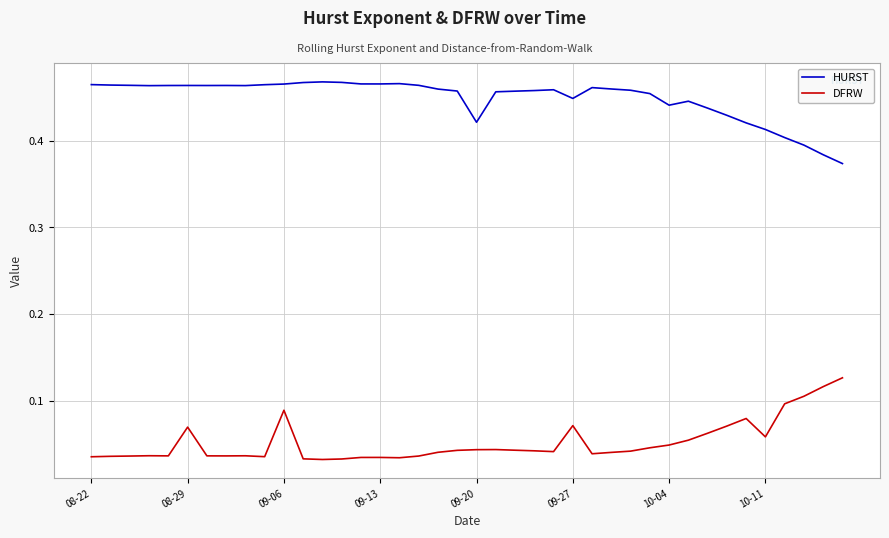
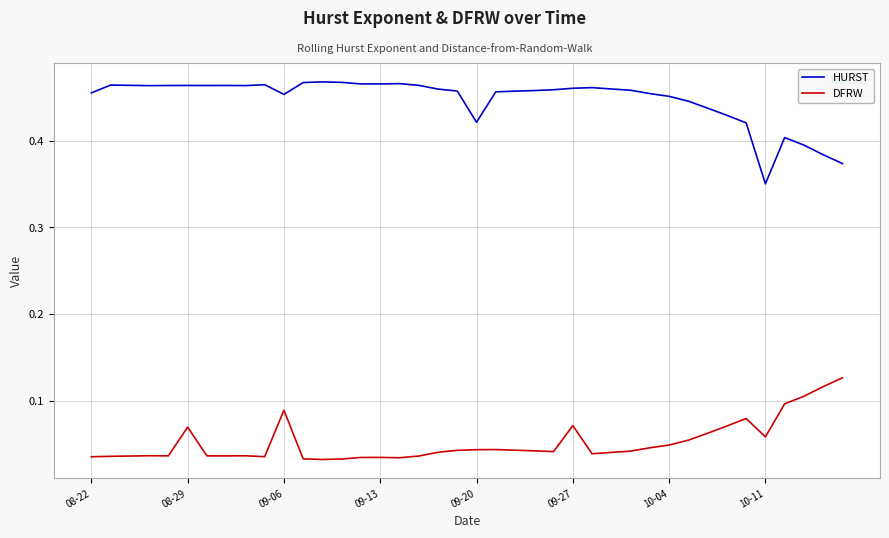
HURST, 08-22: 0.47 -> 0.46
HURST, 09-06: 0.47 -> 0.45
HURST, 09-27: 0.45 -> 0.46
HURST, 10-04: 0.44 -> 0.45
HURST, 10-11: 0.41 -> 0.35
